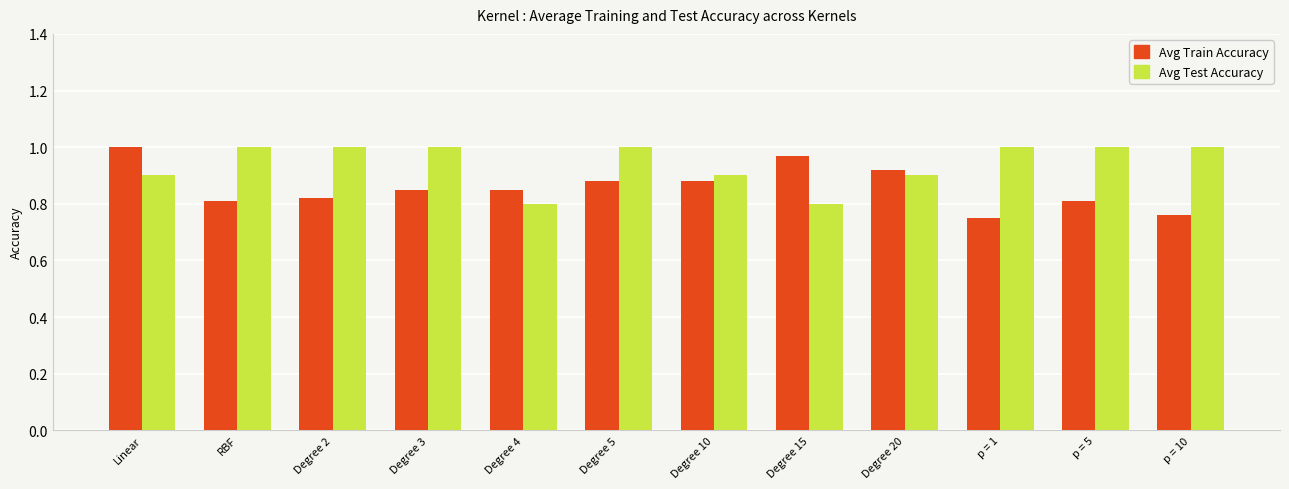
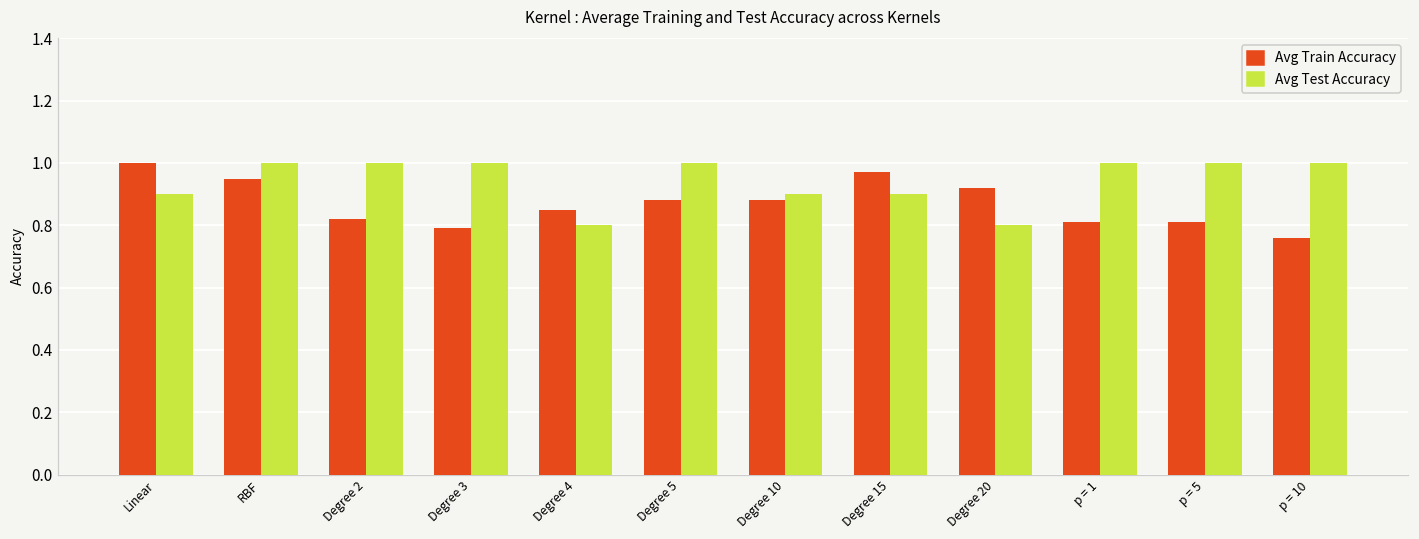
Avg Train Accuracy, RBF: 0.81 -> 0.95
Avg Train Accuracy, Degree 3: 0.85 -> 0.79
Avg Test Accuracy, Degree 15: 0.8 -> 0.9
Avg Test Accuracy, Degree 20: 0.9 -> 0.8
Avg Train Accuracy, p = 1: 0.75 -> 0.81
